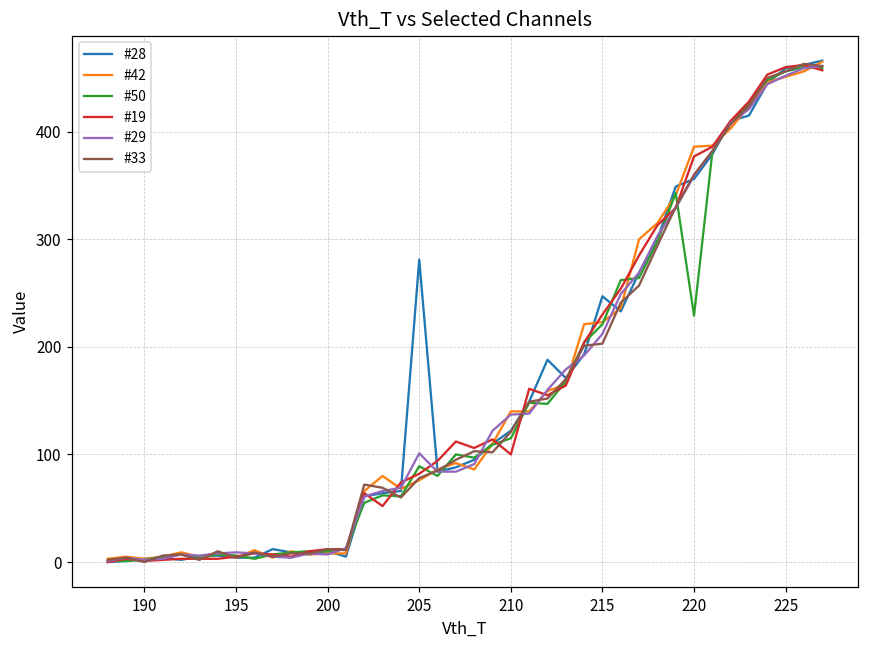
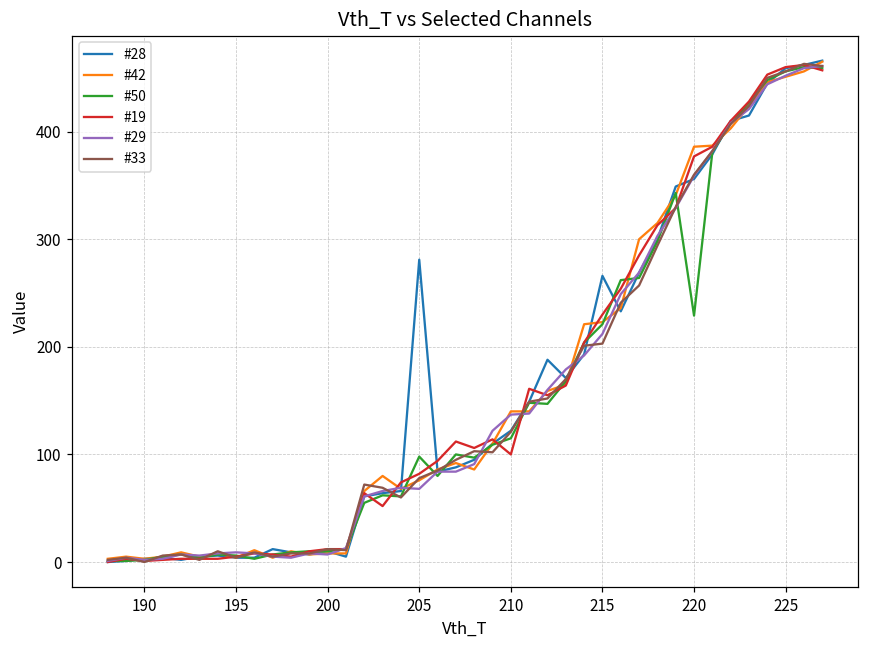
#50, 205: 90 -> 100
#29, 205: 100 -> 70
#28, 215: 250 -> 270
